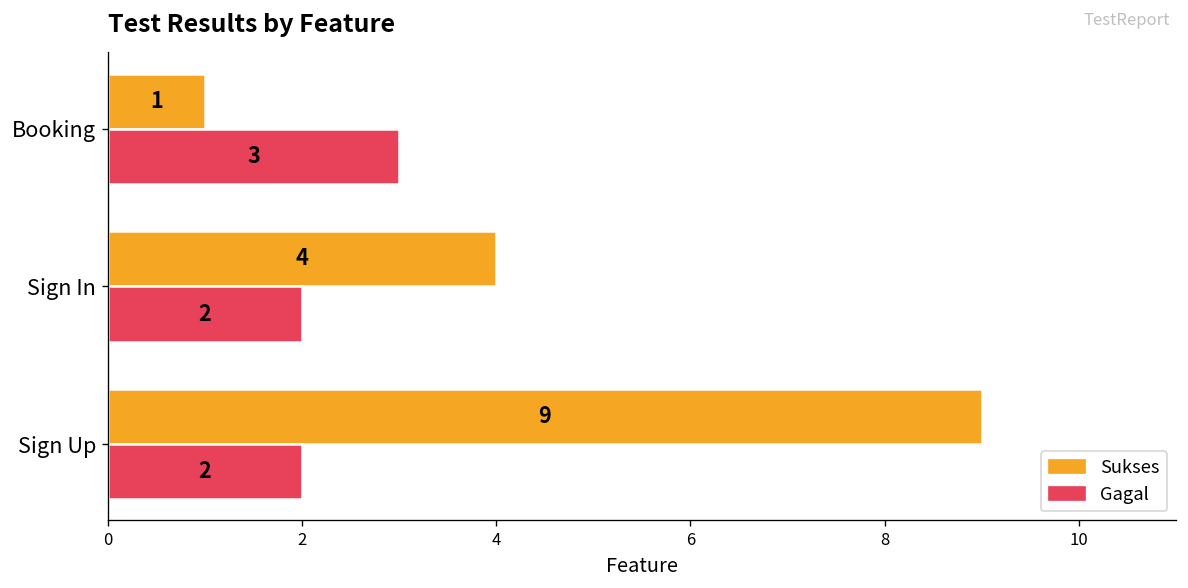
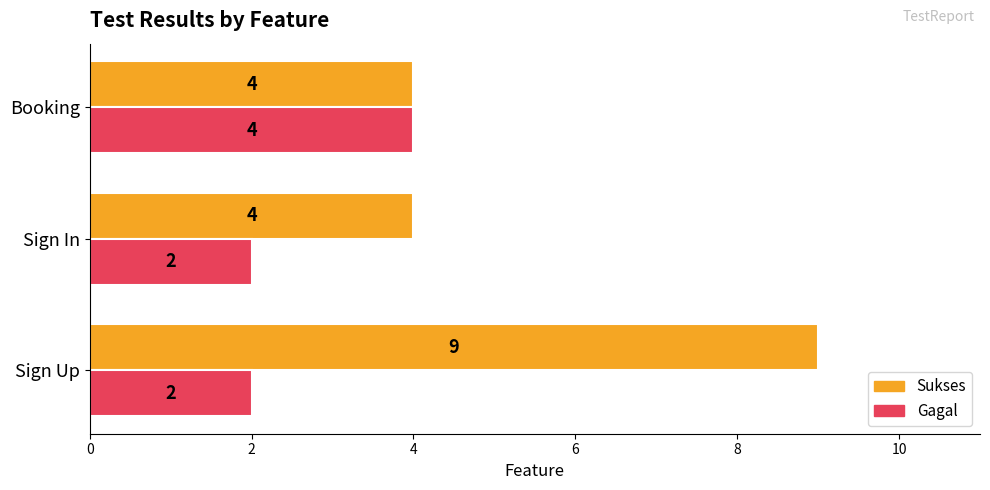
Sukses, Booking: 1 -> 4
Gagal, Booking: 3 -> 4
